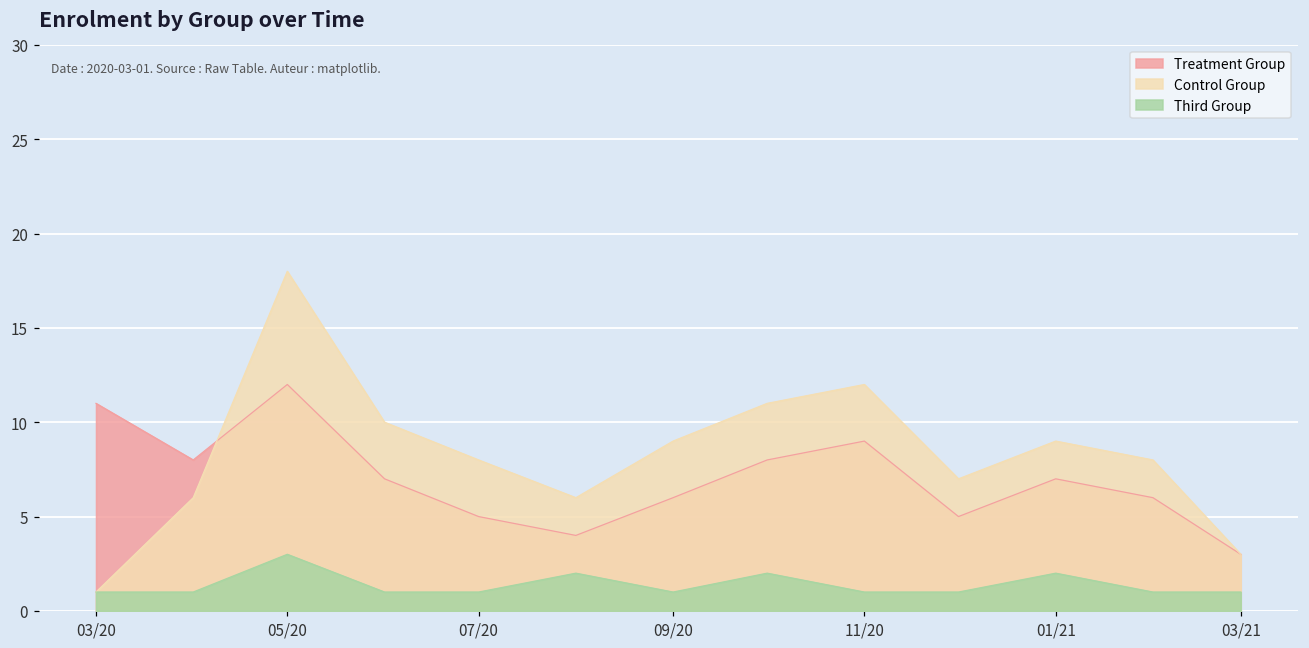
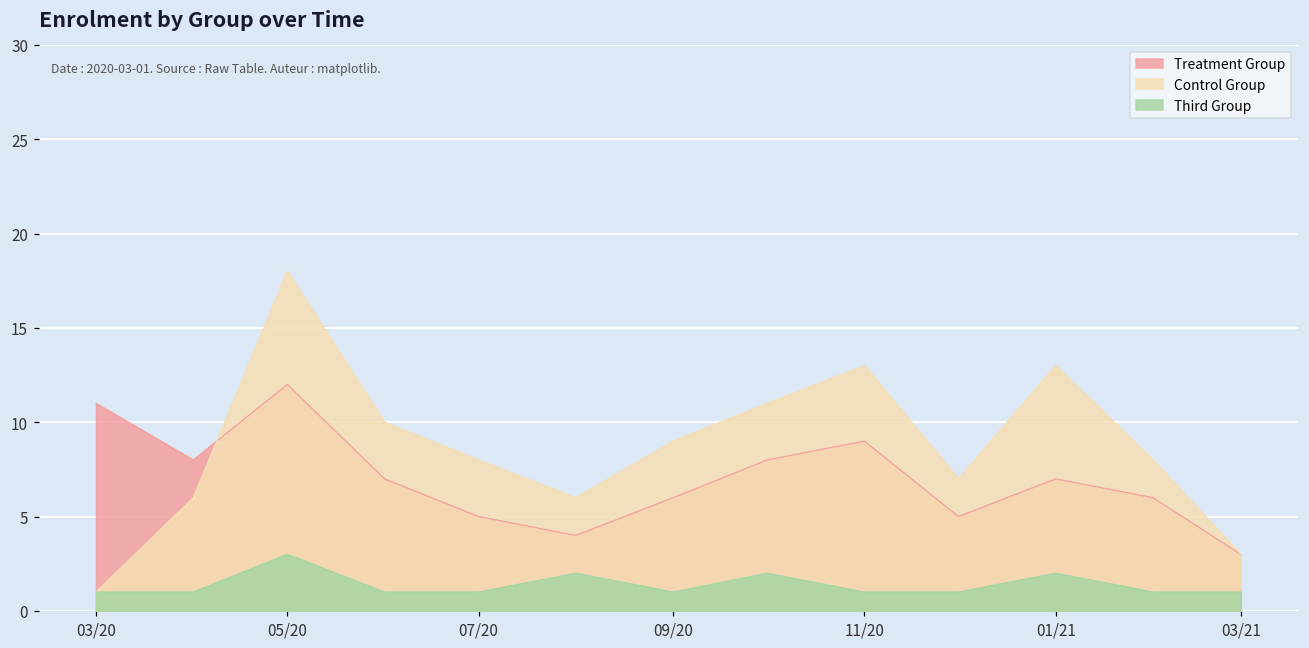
Control Group, 11/20: 12 -> 13
Control Group, 01/21: 9 -> 13
